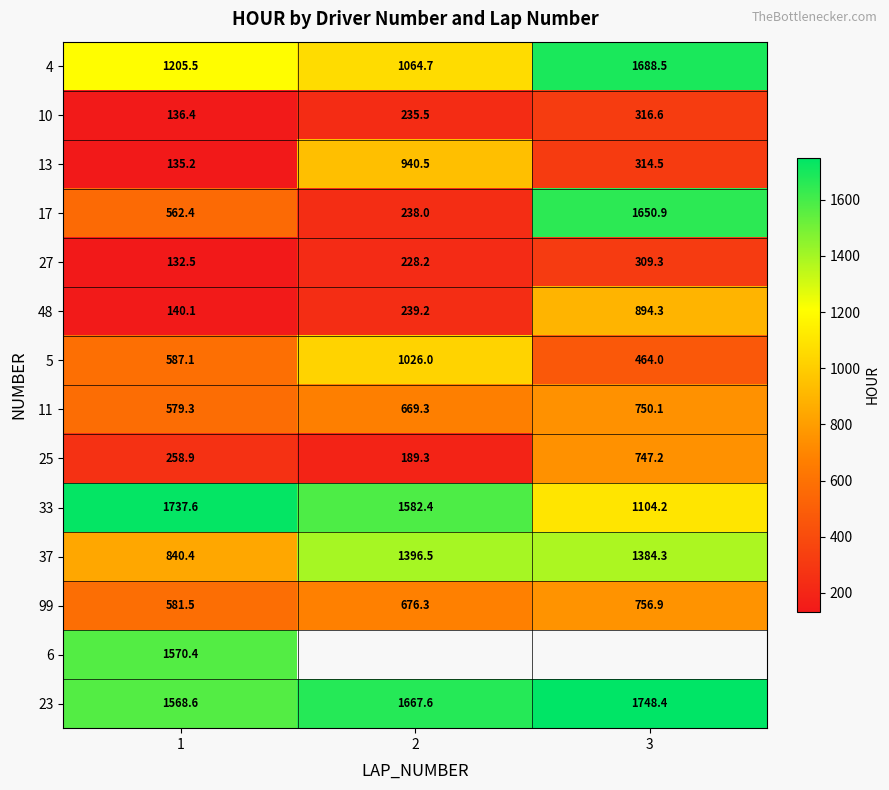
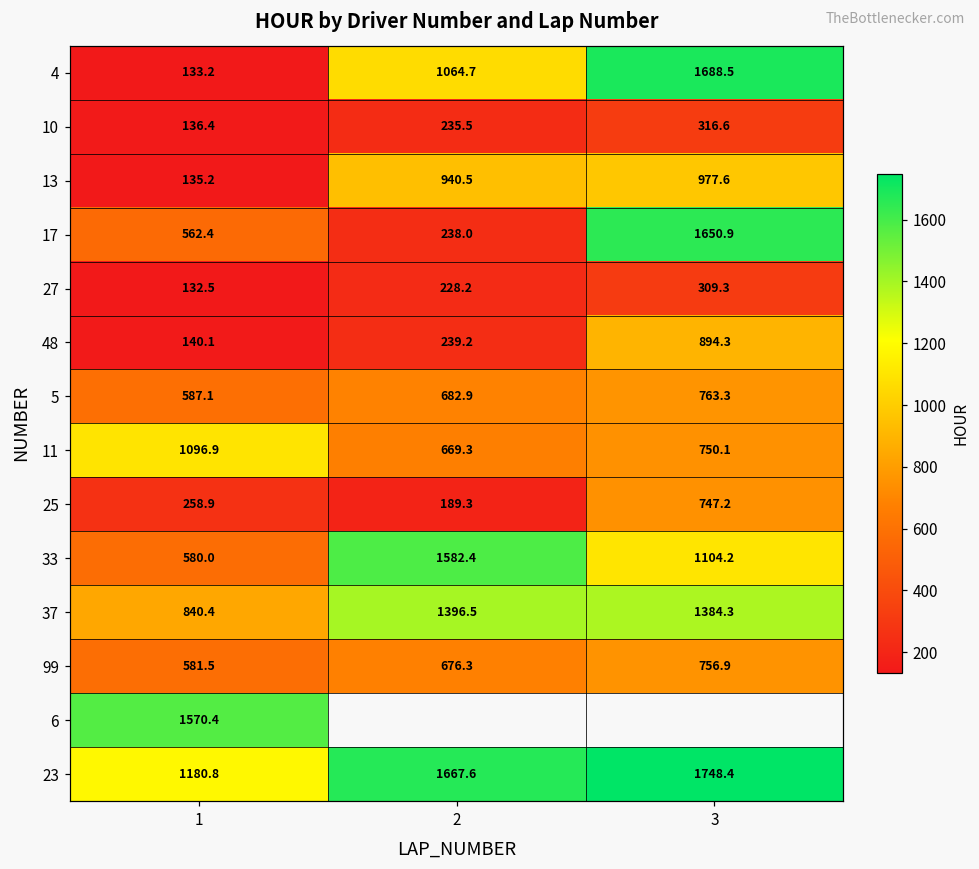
4, 1: 1205.5 -> 133.2
13, 3: 314.5 -> 977.6
5, 2: 1026.0 -> 682.9
5, 3: 464.0 -> 763.3
11, 1: 579.3 -> 1096.9
33, 1: 1737.6 -> 580.0
23, 1: 1568.6 -> 1180.8
